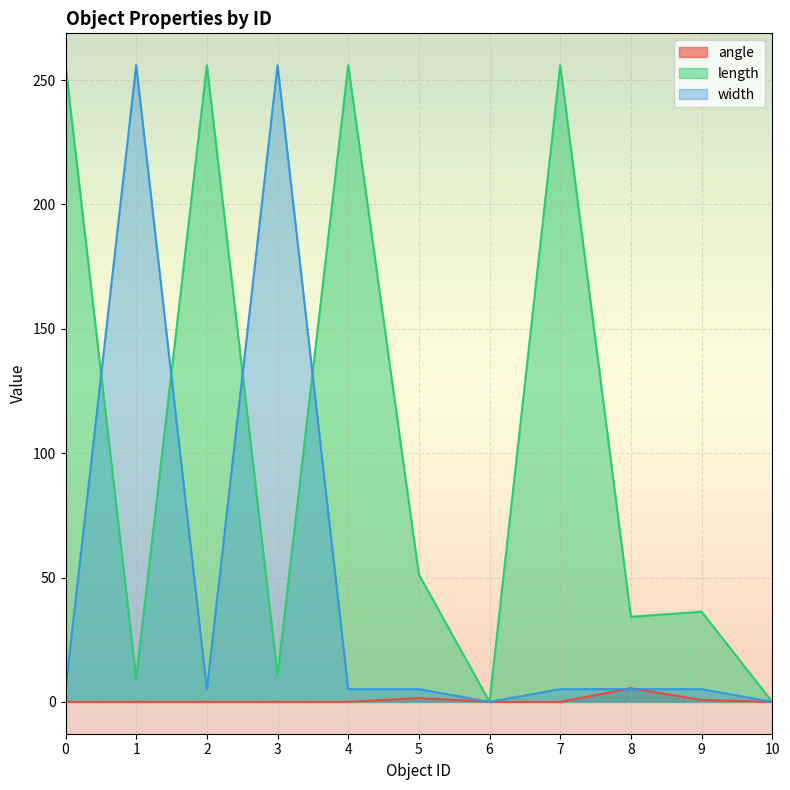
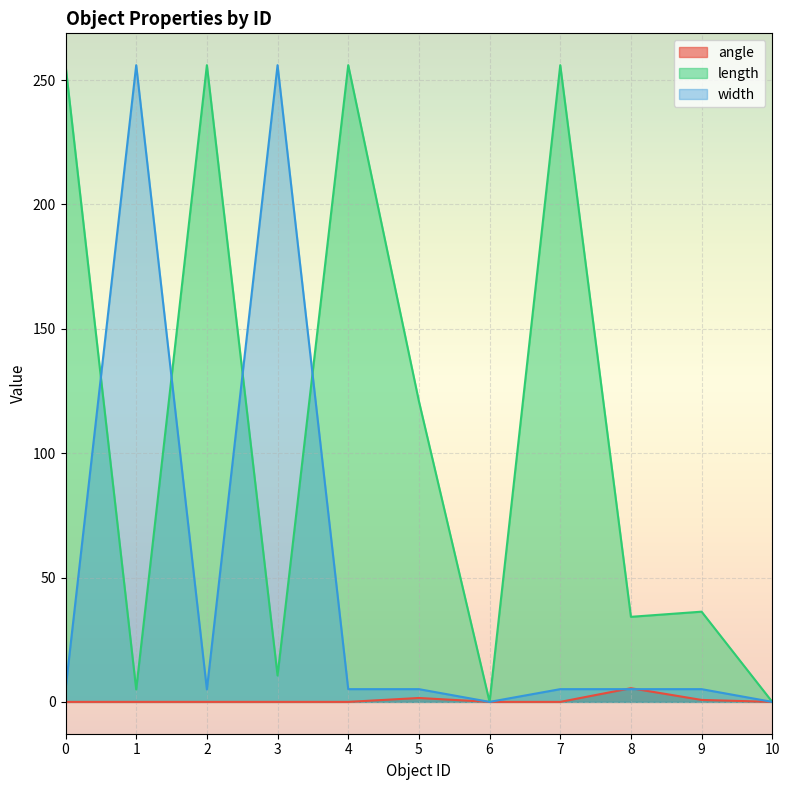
length, 1: 9 -> 5
length, 5: 51 -> 121
